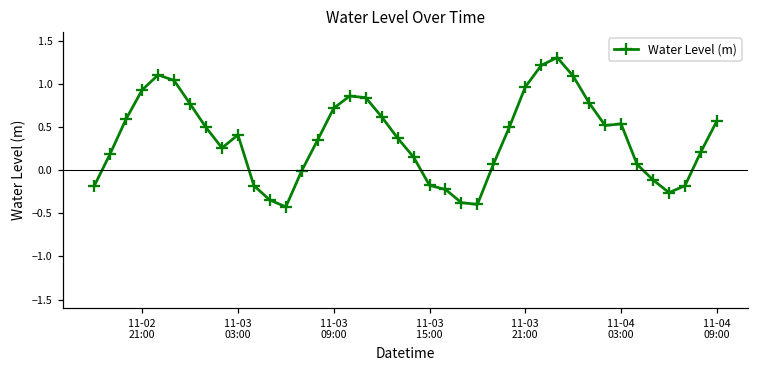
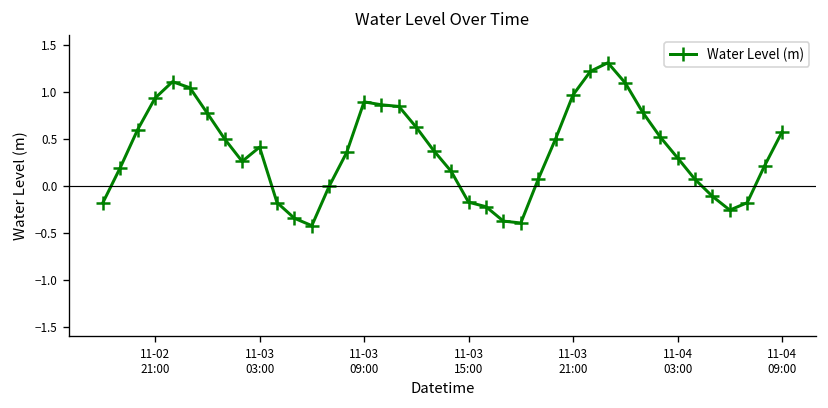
11-03 09:00: 0.7 -> 0.9
11-04 03:00: 0.5 -> 0.3
